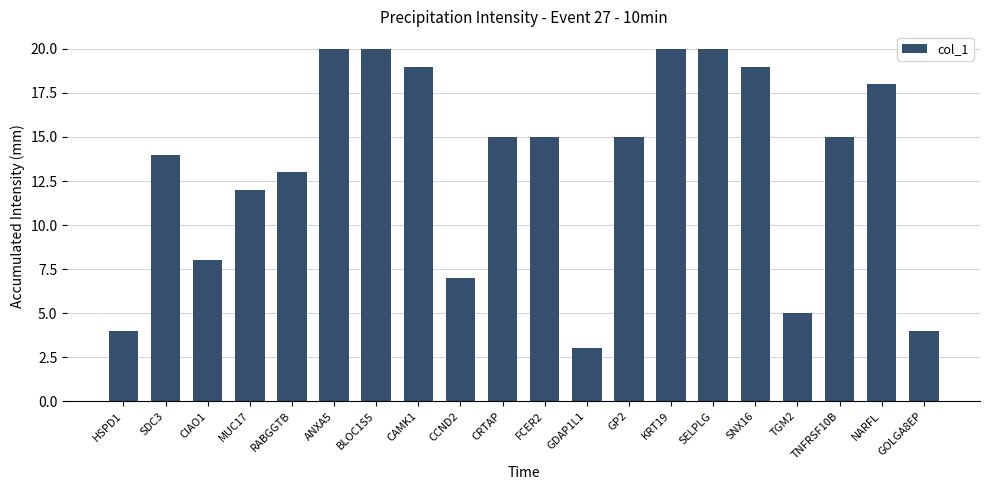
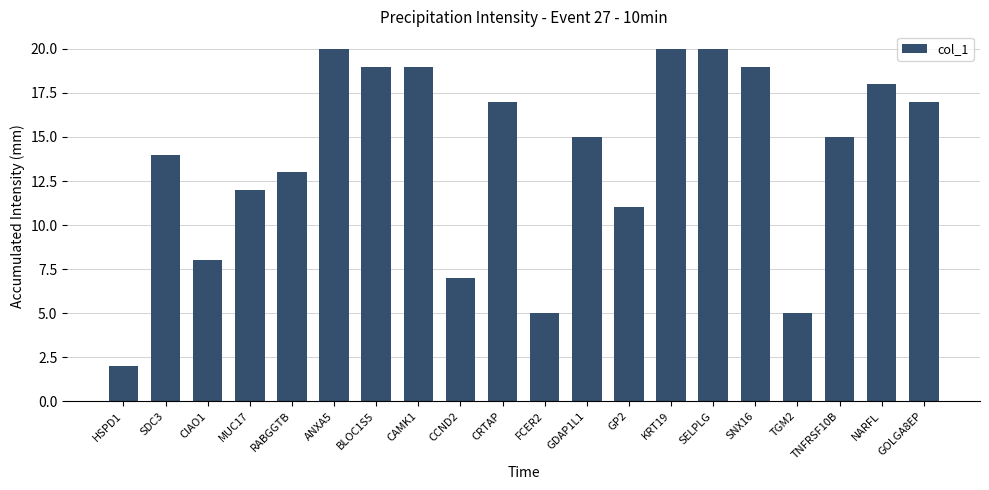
HSPD1: 4 -> 2
BLOC1S5: 20 -> 19
CRTAP: 15 -> 17
FCER2: 15 -> 5
GDAP1L1: 3 -> 15
GP2: 15 -> 11
GOLGA8EP: 4 -> 17
